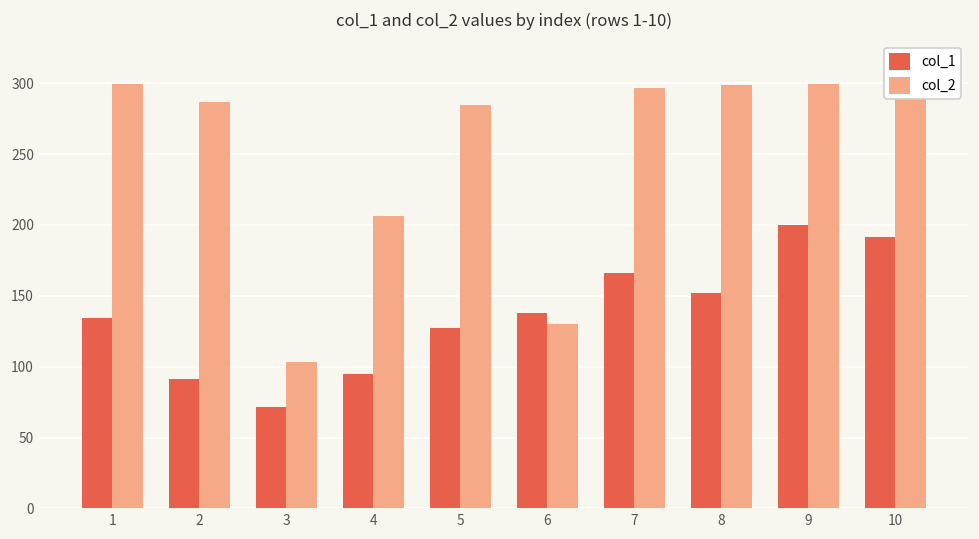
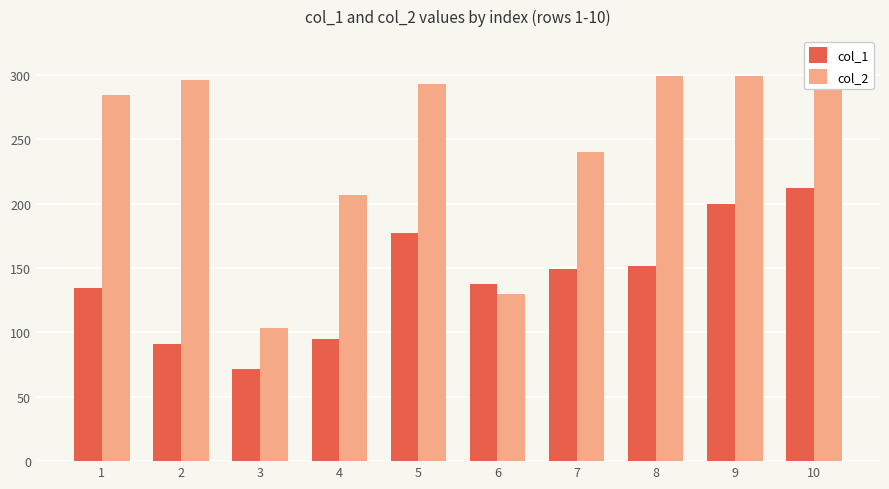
col_2, 1: 300 -> 285
col_2, 2: 287 -> 296
col_1, 5: 127 -> 177
col_2, 5: 285 -> 293
col_1, 7: 166 -> 149
col_2, 7: 297 -> 240
col_1, 10: 192 -> 212
